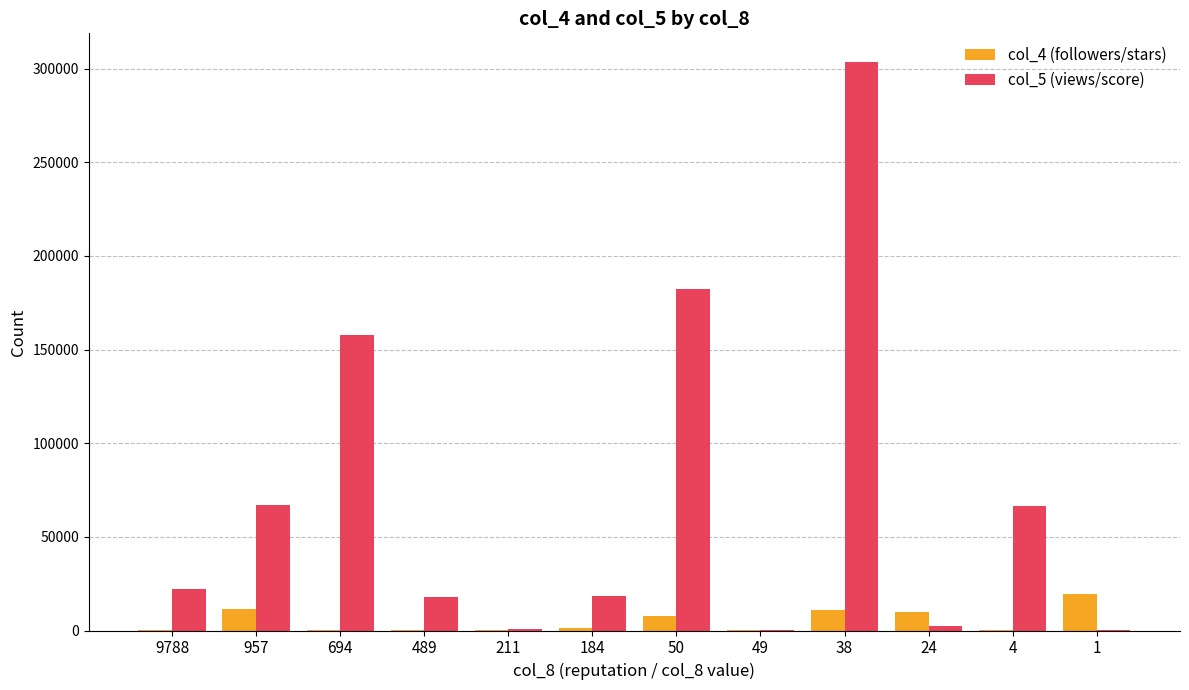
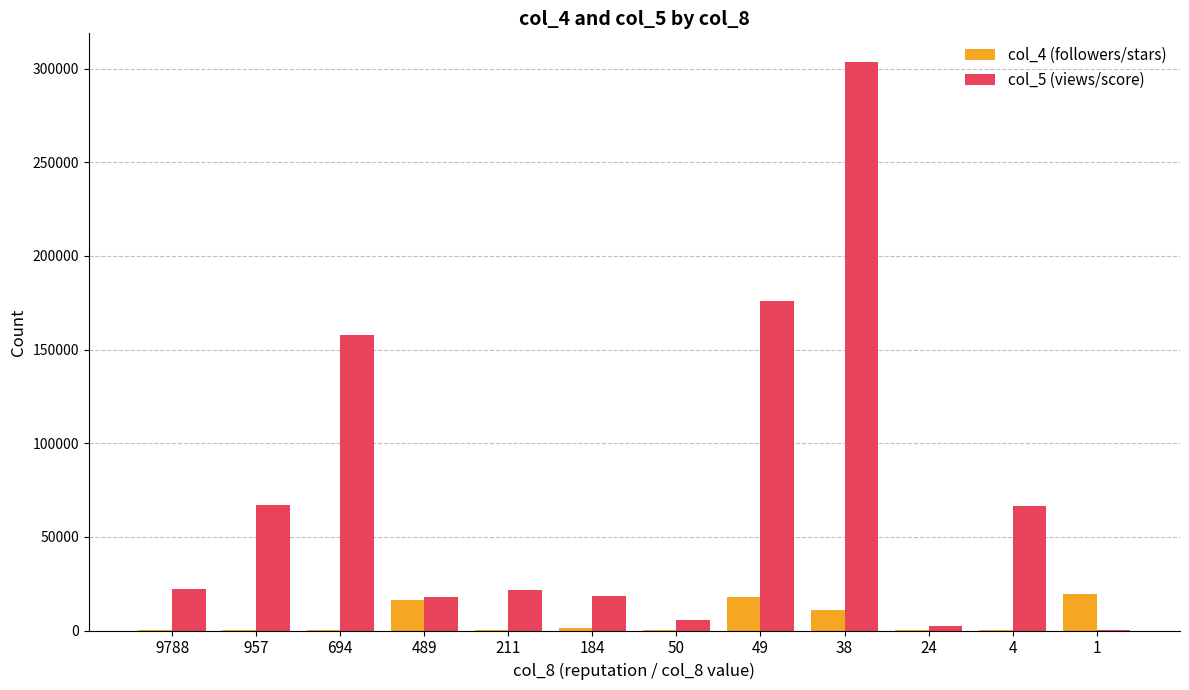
col_4 (followers/stars), 957: 11000 -> 0
col_4 (followers/stars), 489: 0 -> 16000
col_5 (views/score), 211: 1000 -> 21000
col_4 (followers/stars), 50: 8000 -> 1000
col_5 (views/score), 50: 182000 -> 6000
col_4 (followers/stars), 49: 0 -> 18000
col_5 (views/score), 49: 0 -> 176000
col_4 (followers/stars), 24: 10000 -> 0
